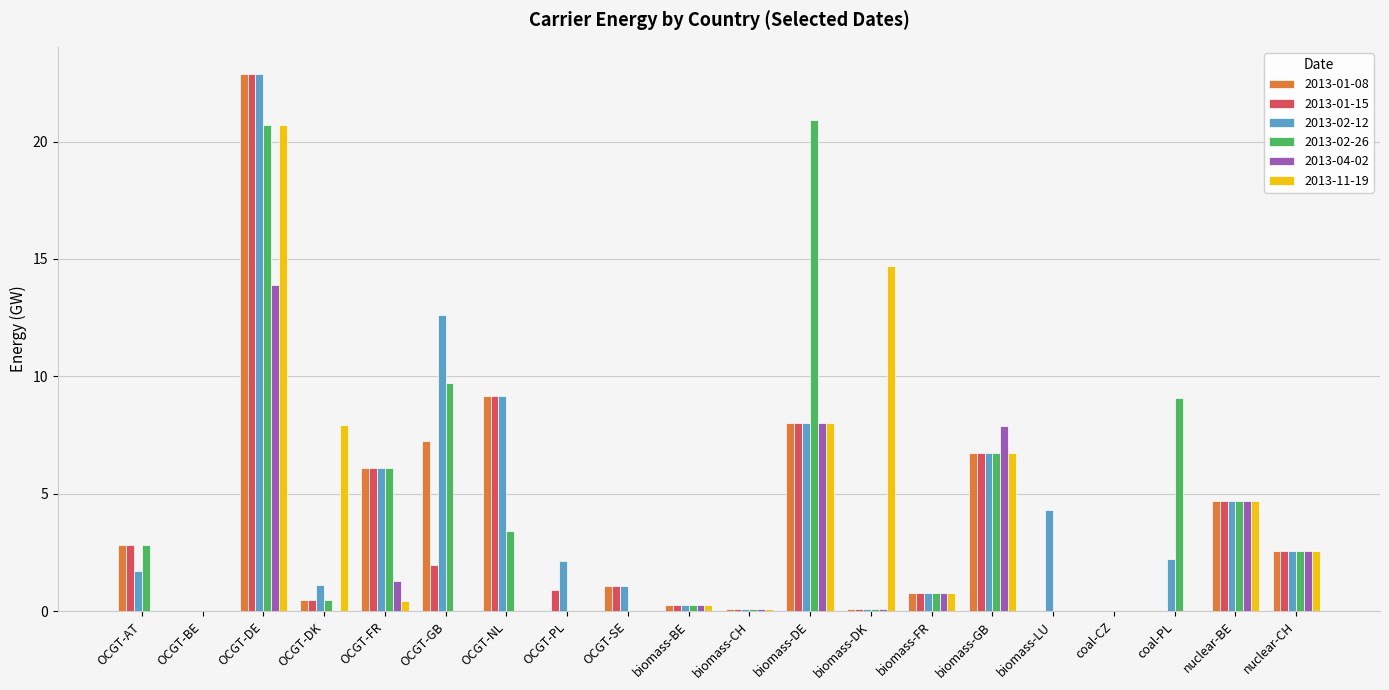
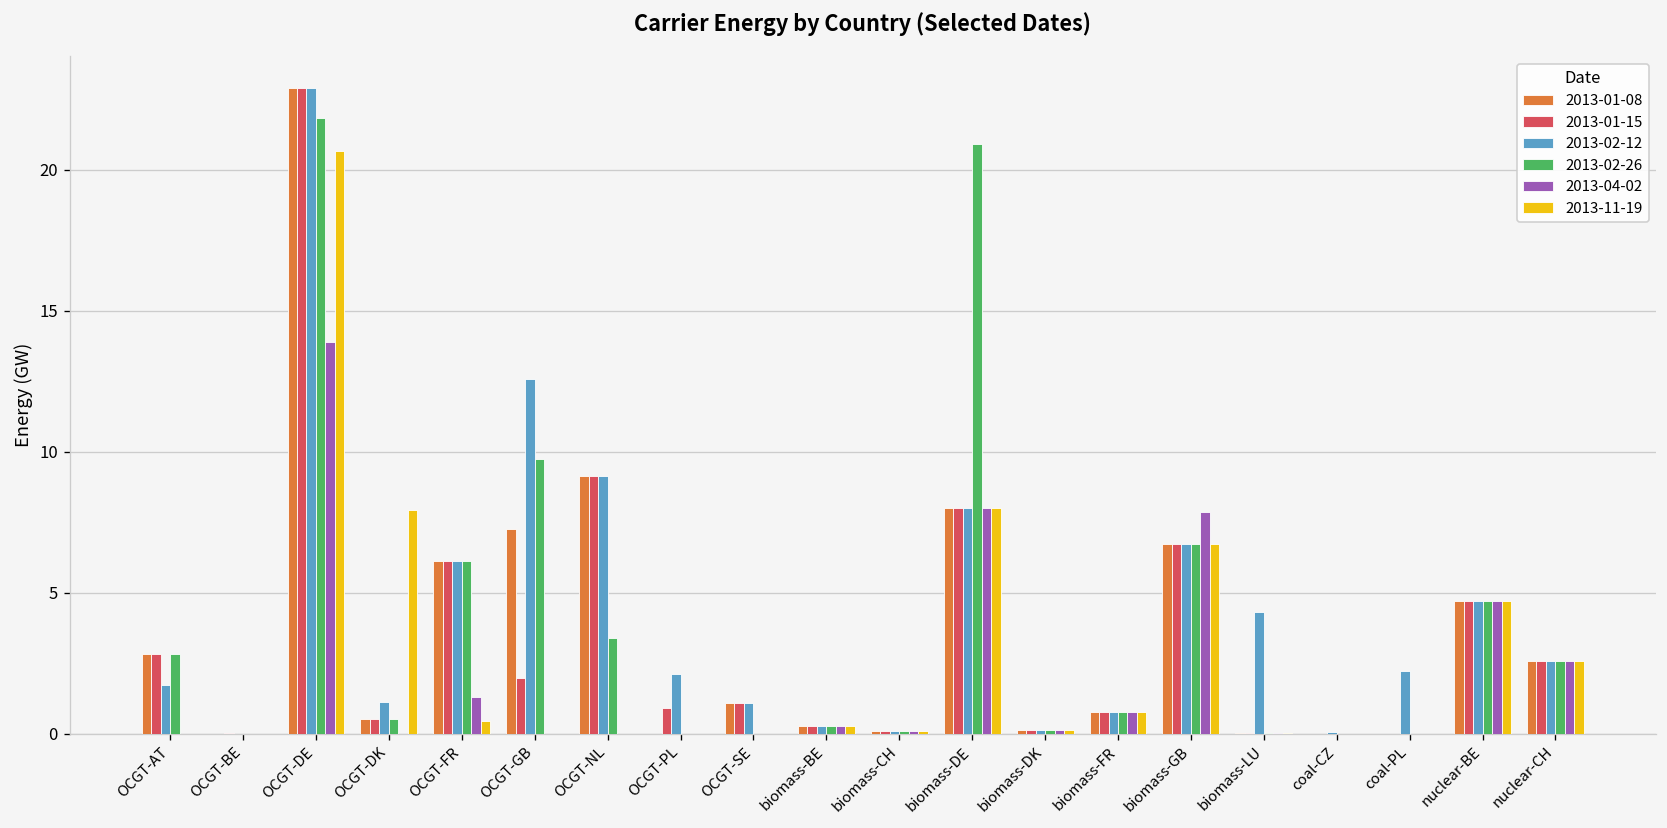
2013-02-26, OCGT-DE: 20.7 -> 21.9
2013-11-19, biomass-DK: 14.7 -> 0.1
2013-02-26, coal-PL: 9.1 -> 0.0
